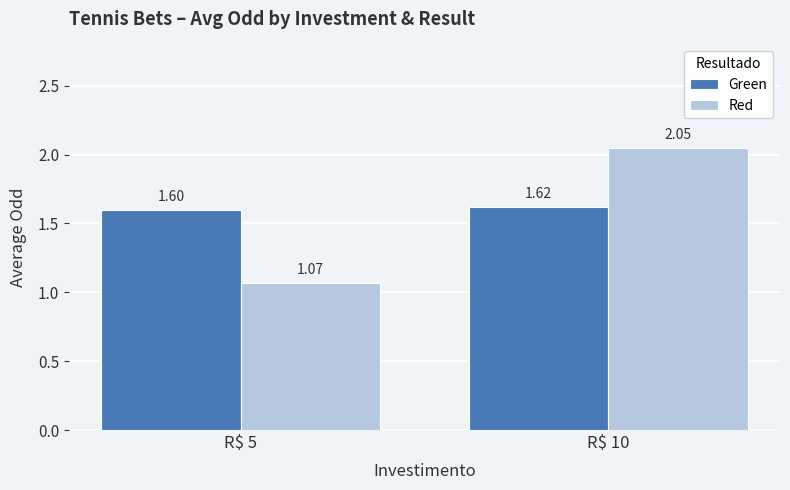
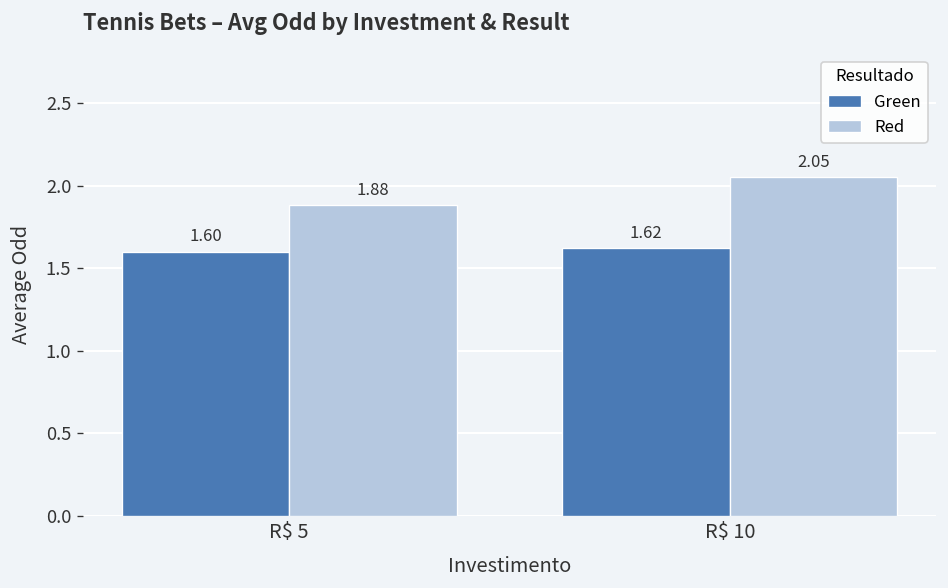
Red, R$ 5: 1.07 -> 1.88
